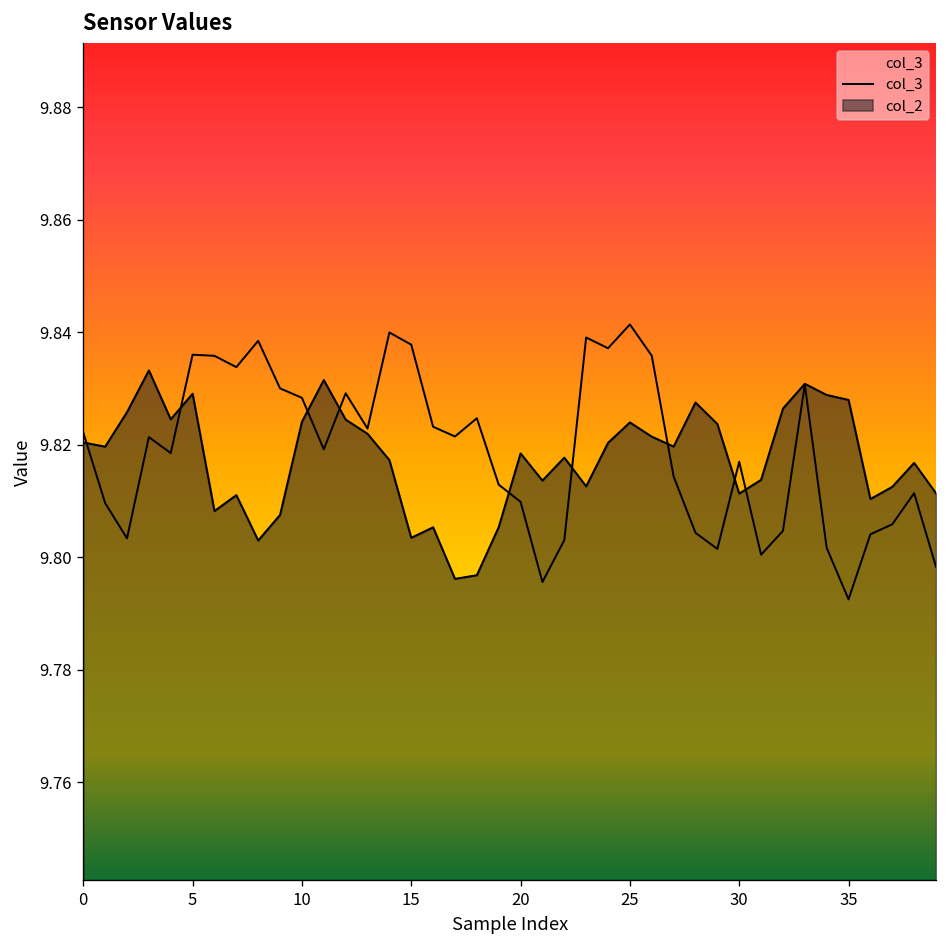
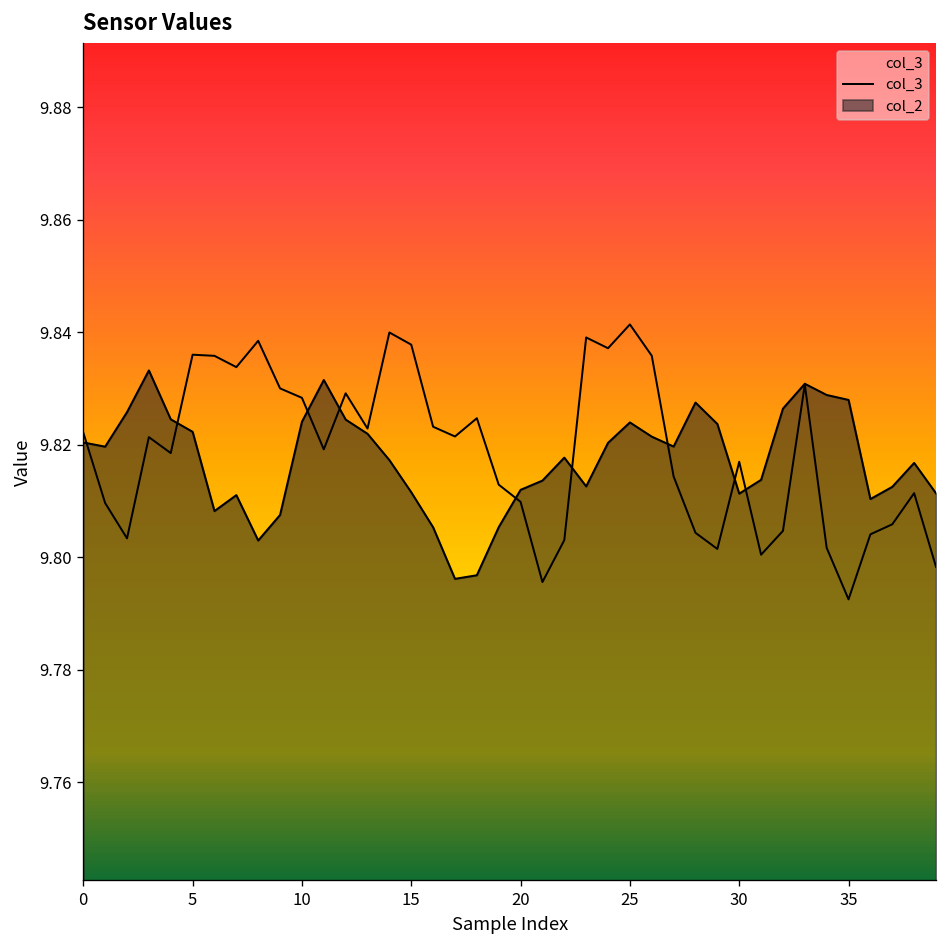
col_2, 5: 9.829 -> 9.822
col_2, 15: 9.803 -> 9.812
col_2, 20: 9.818 -> 9.812
